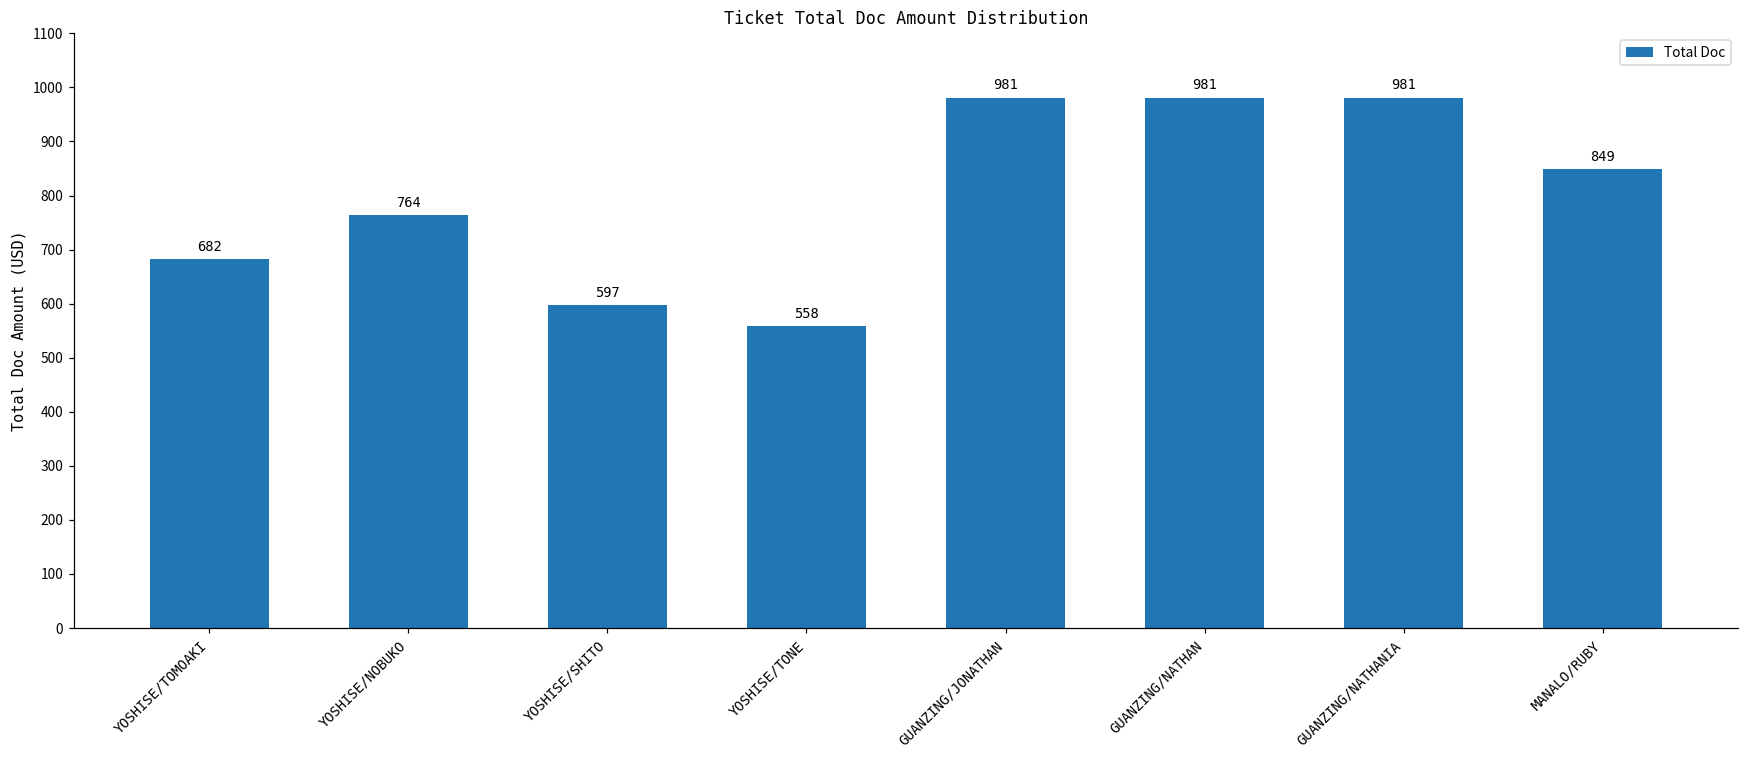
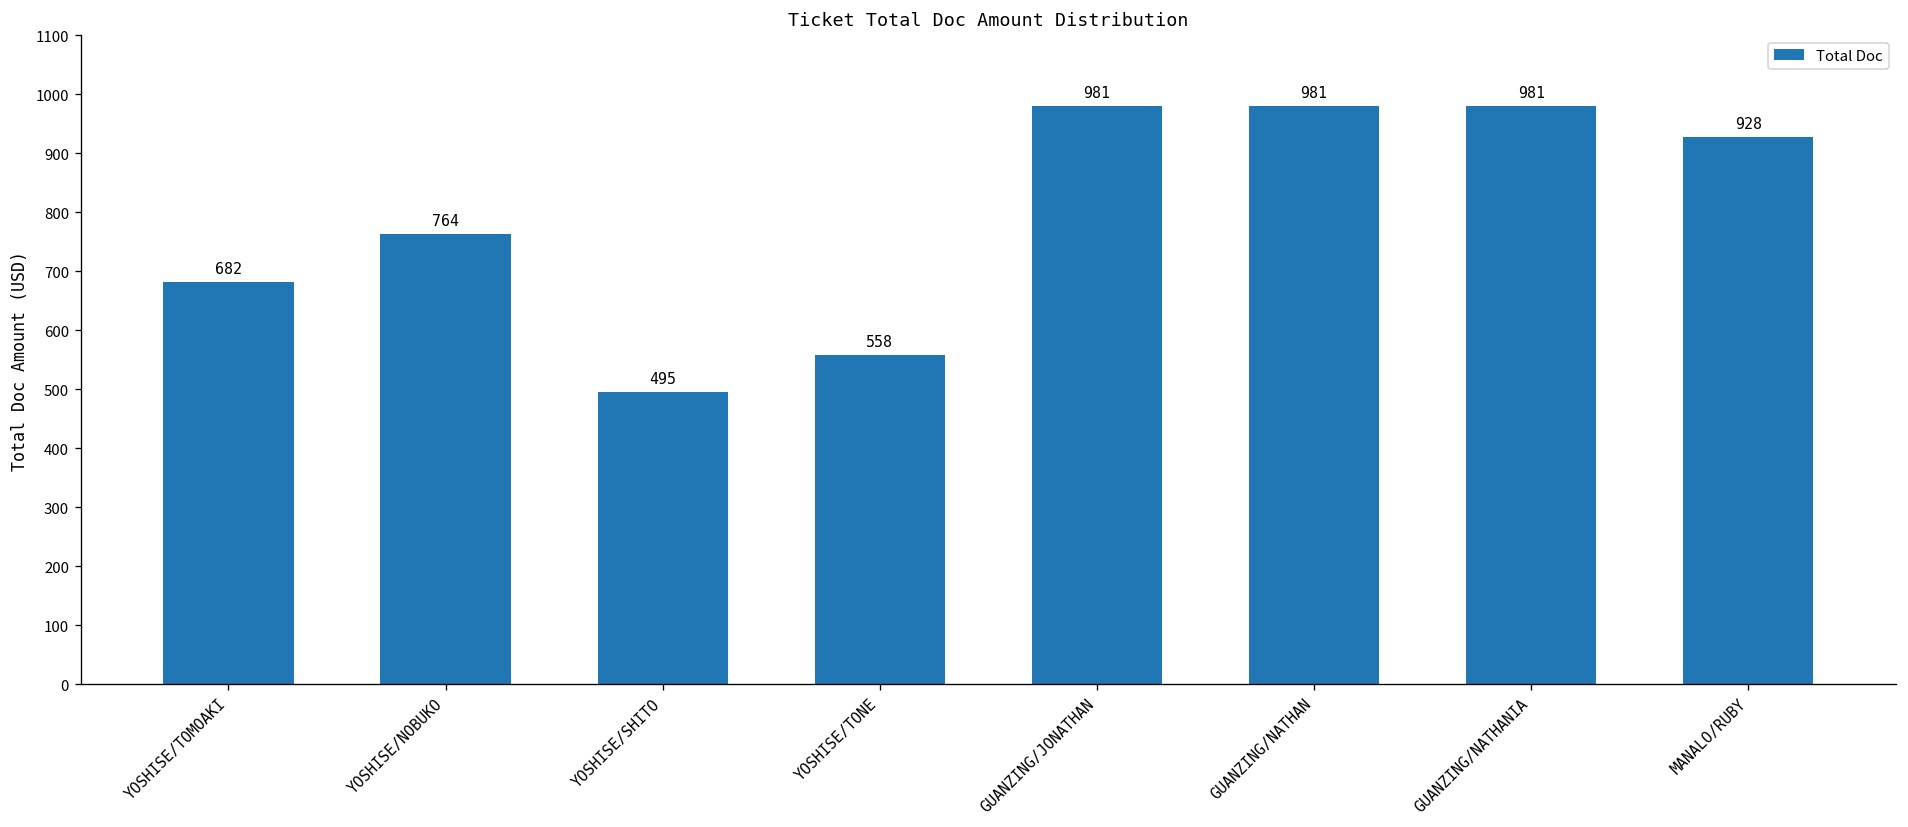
YOSHISE/SHITO: 597 -> 495
MANALO/RUBY: 849 -> 928
